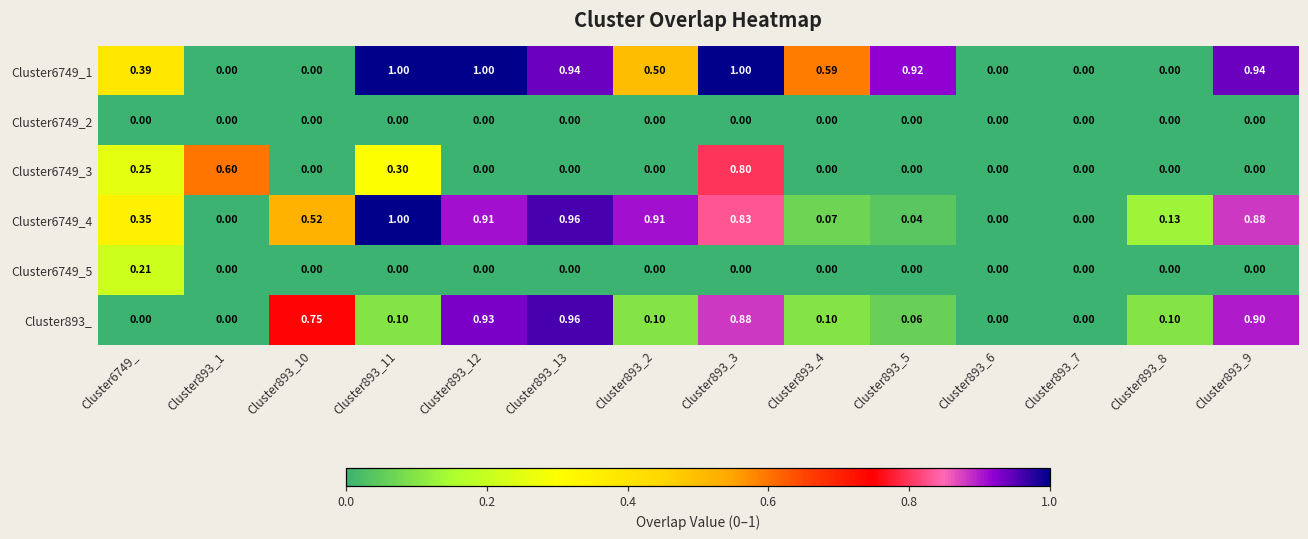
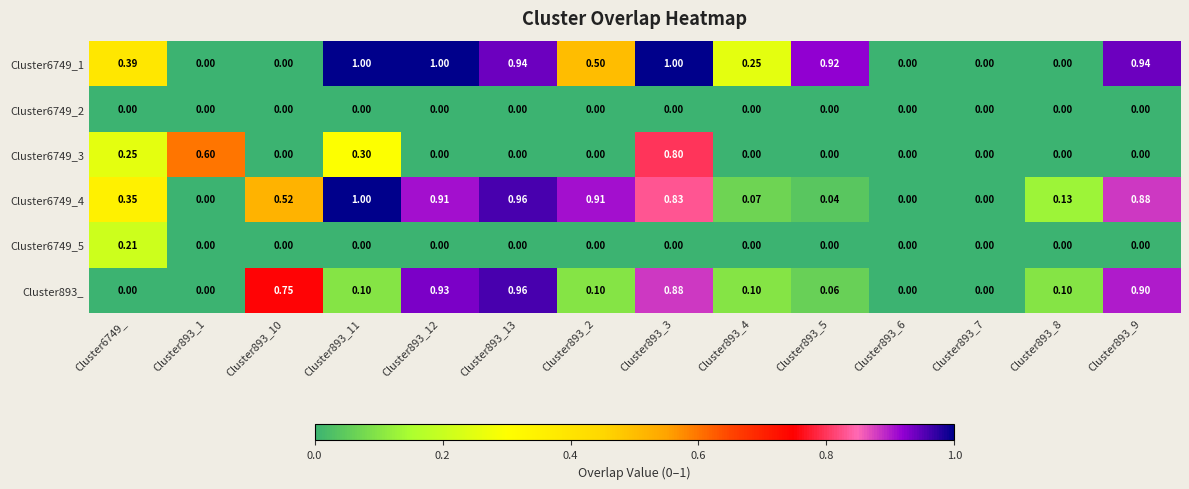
Cluster6749_1, Cluster893_4: 0.59 -> 0.25
